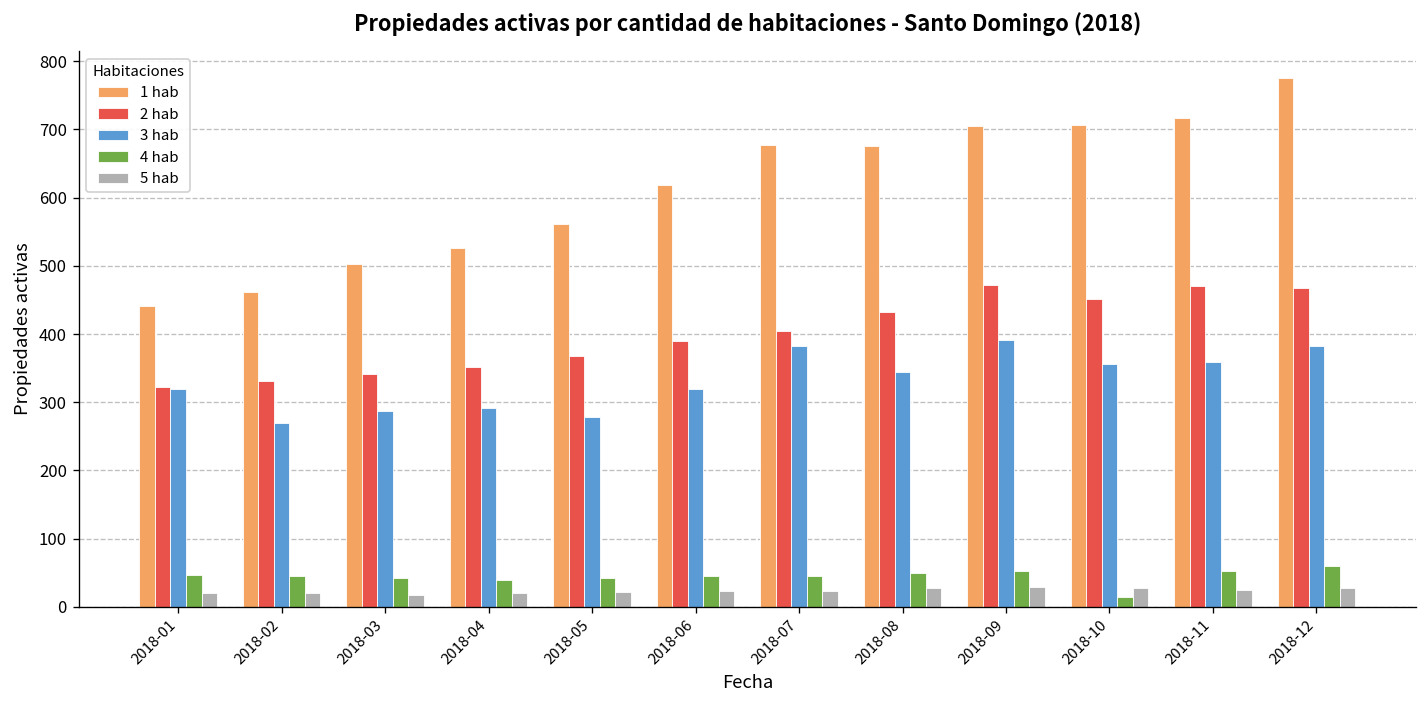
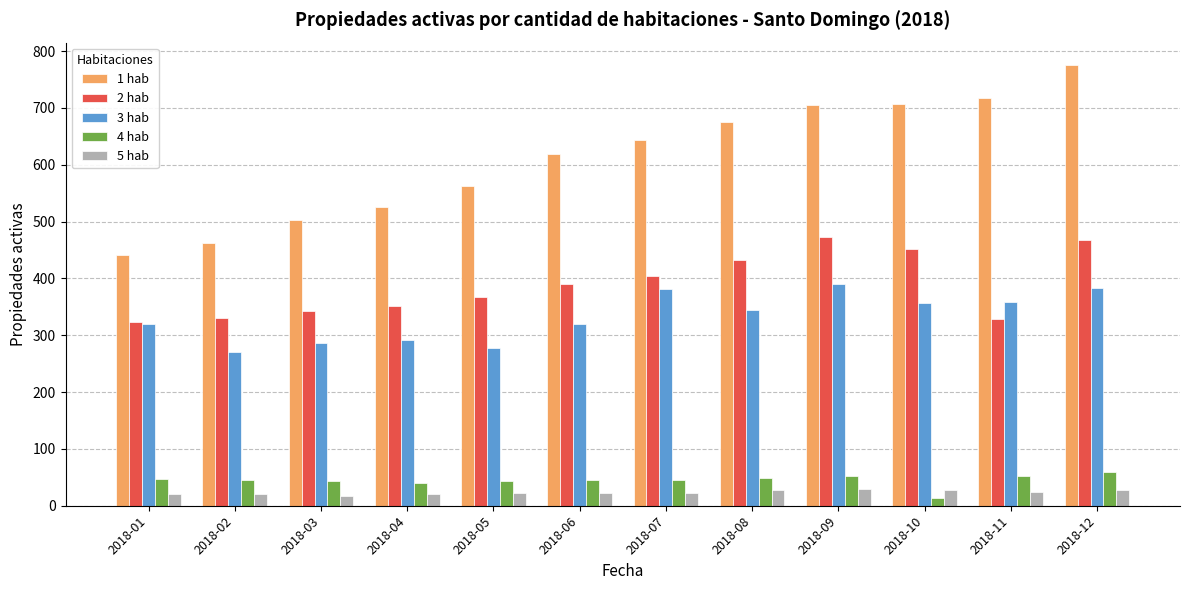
1 hab, 2018-07: 680 -> 640
2 hab, 2018-11: 470 -> 330
